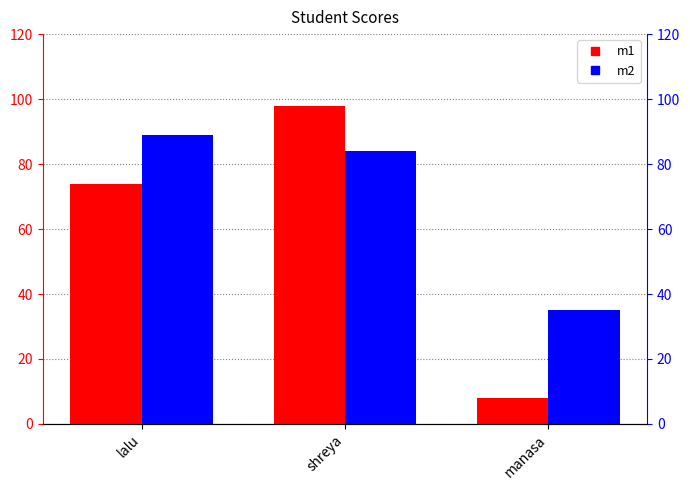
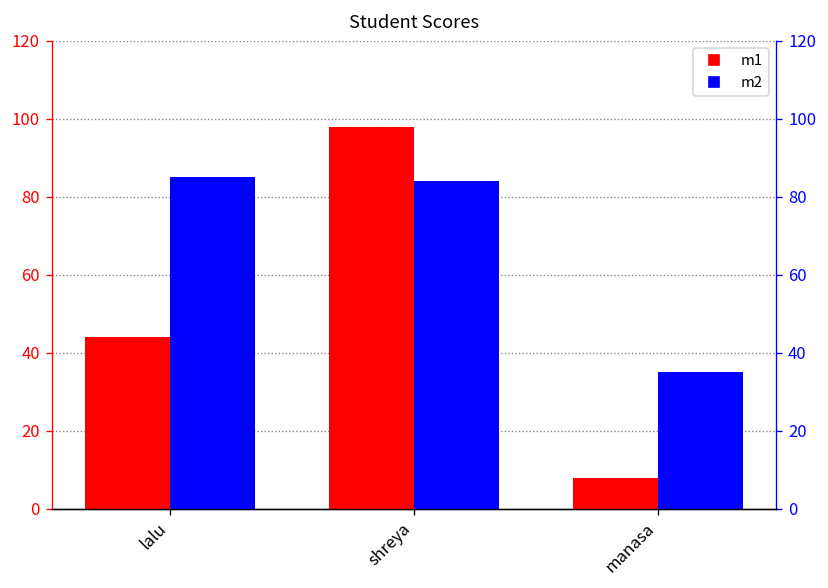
m1, lalu: 74 -> 44
m2, lalu: 89 -> 85
